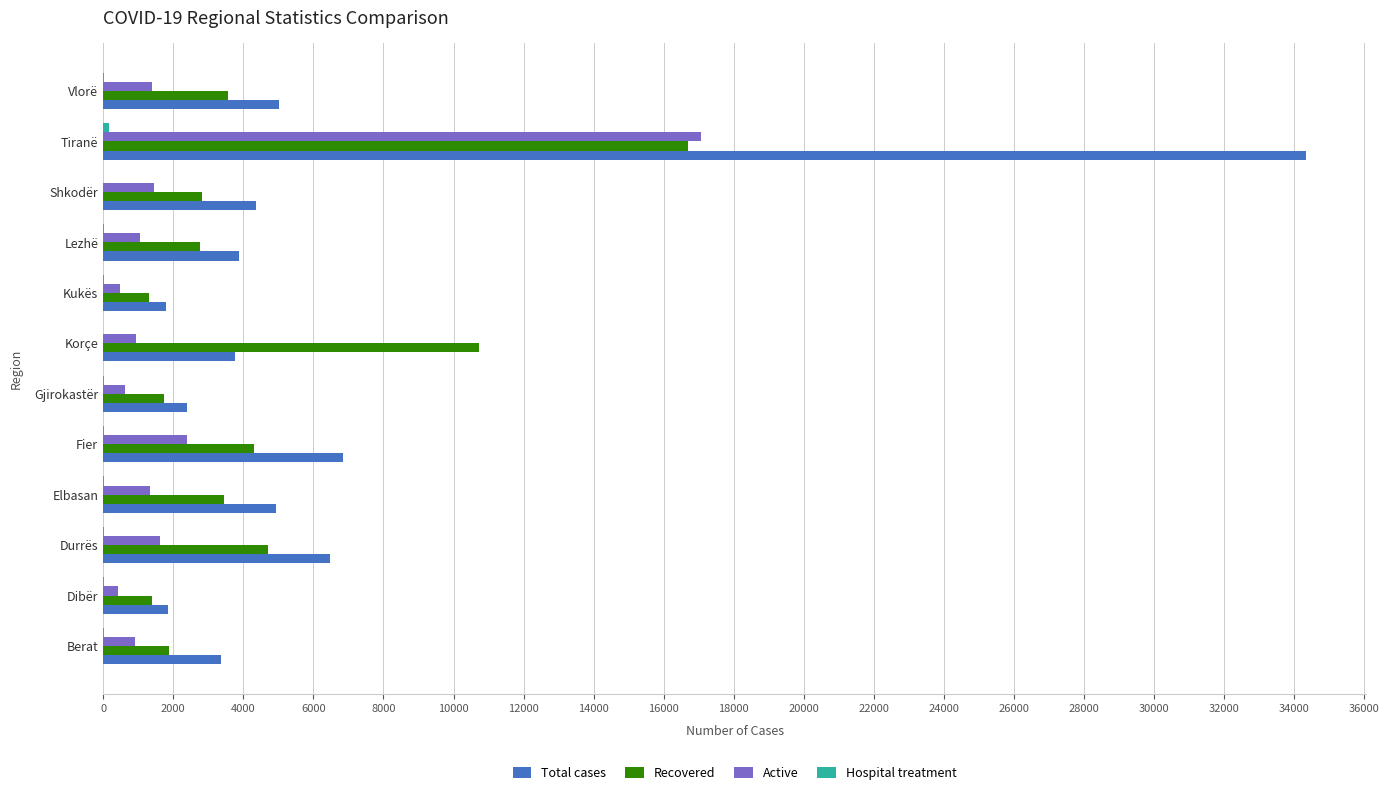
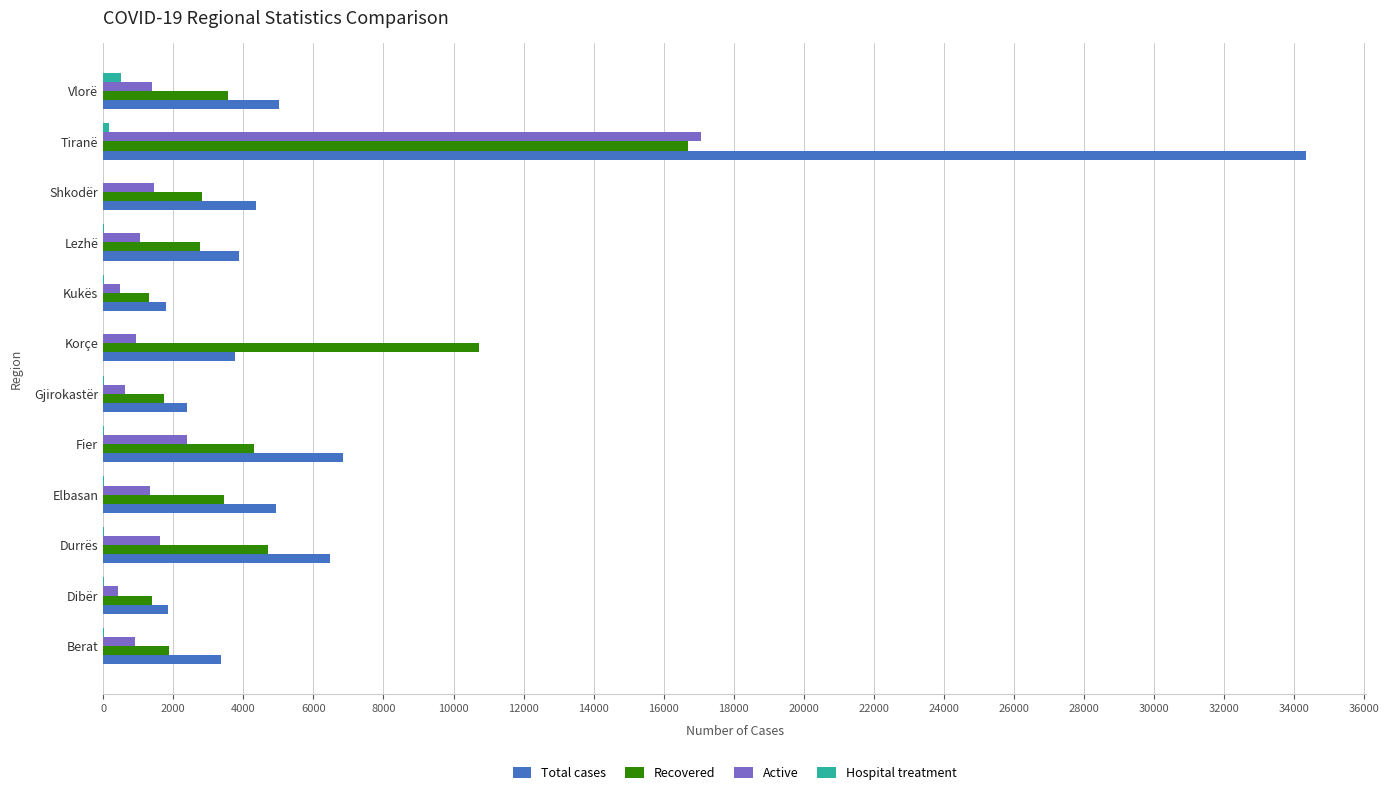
Hospital treatment, Vlorë: 0 -> 500
